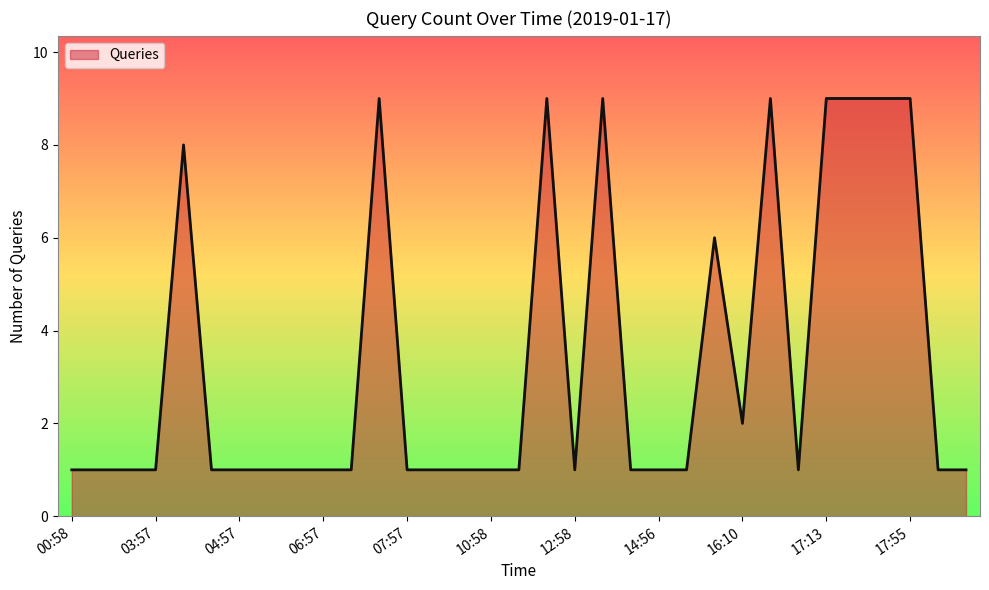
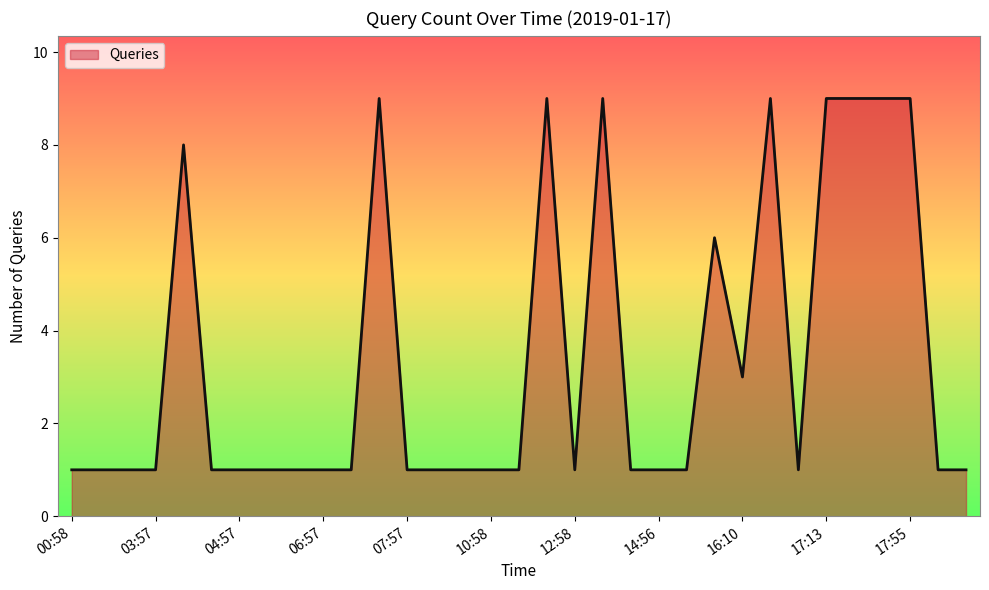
16:10: 2 -> 3
